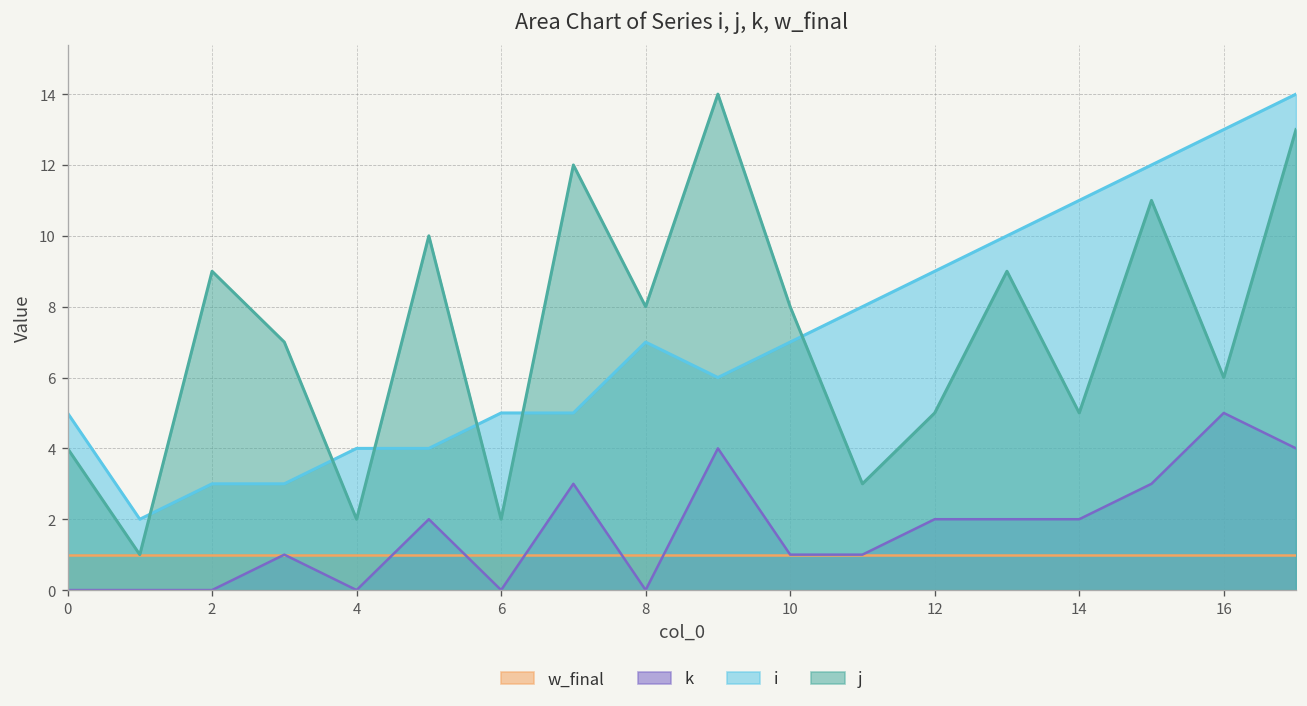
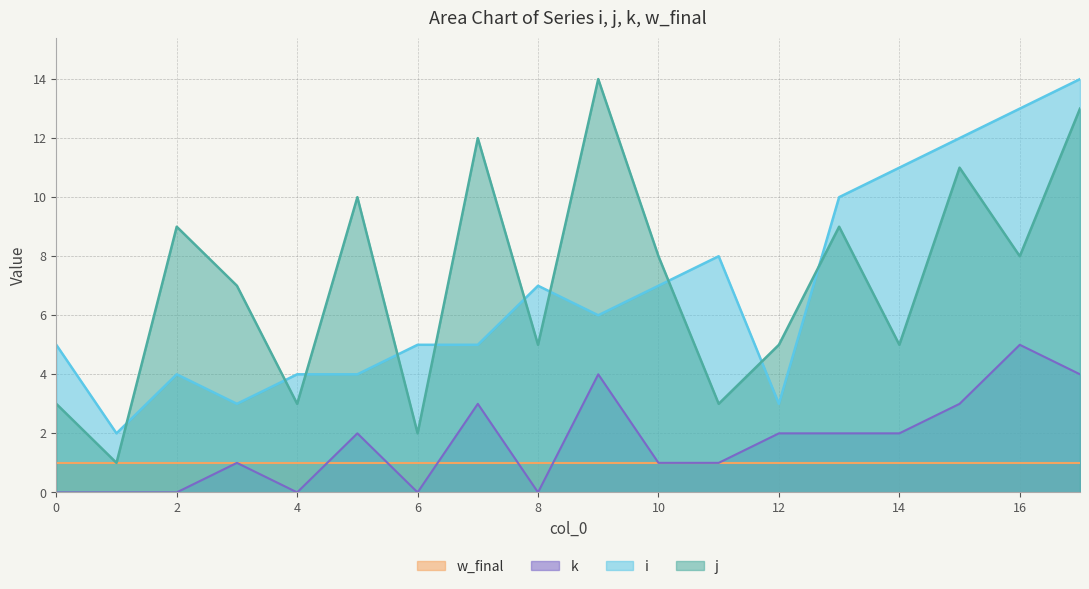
j, 0: 4 -> 3
i, 2: 3 -> 4
j, 4: 2 -> 3
j, 8: 8 -> 5
i, 12: 9 -> 3
j, 16: 6 -> 8
